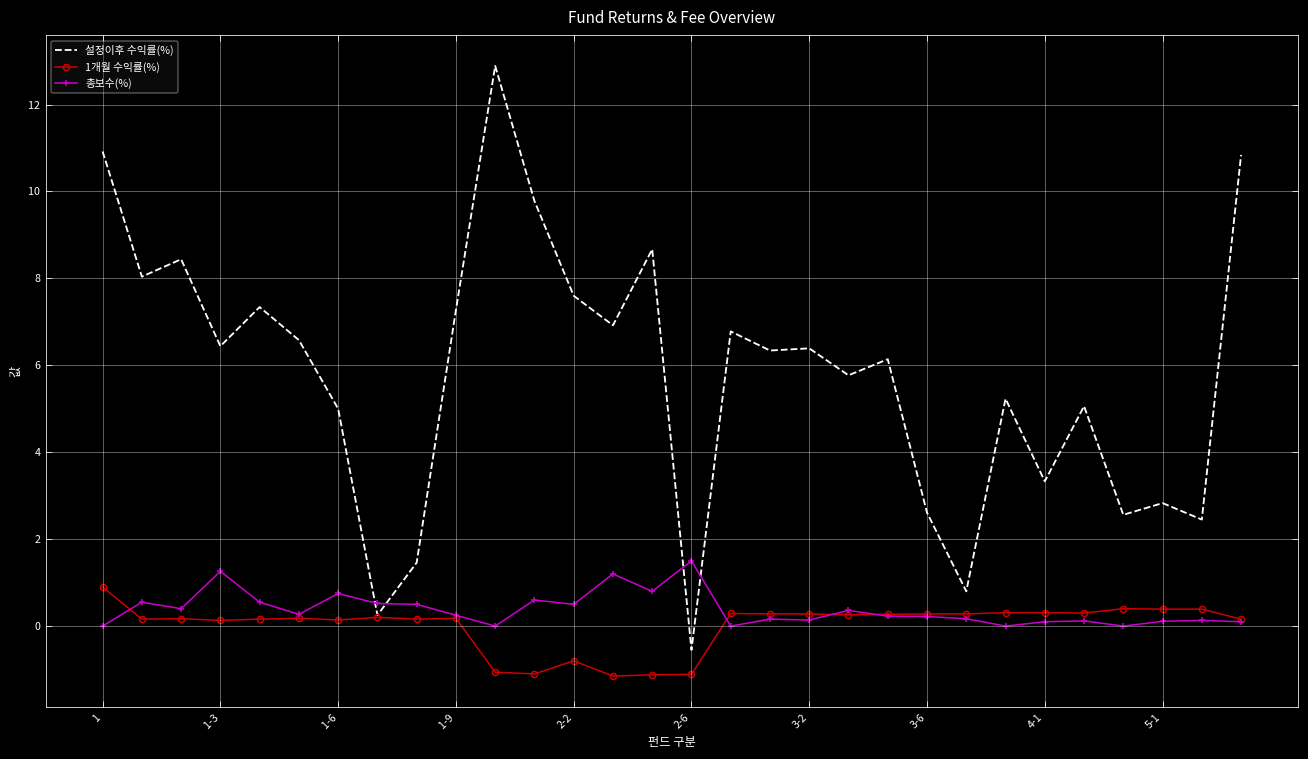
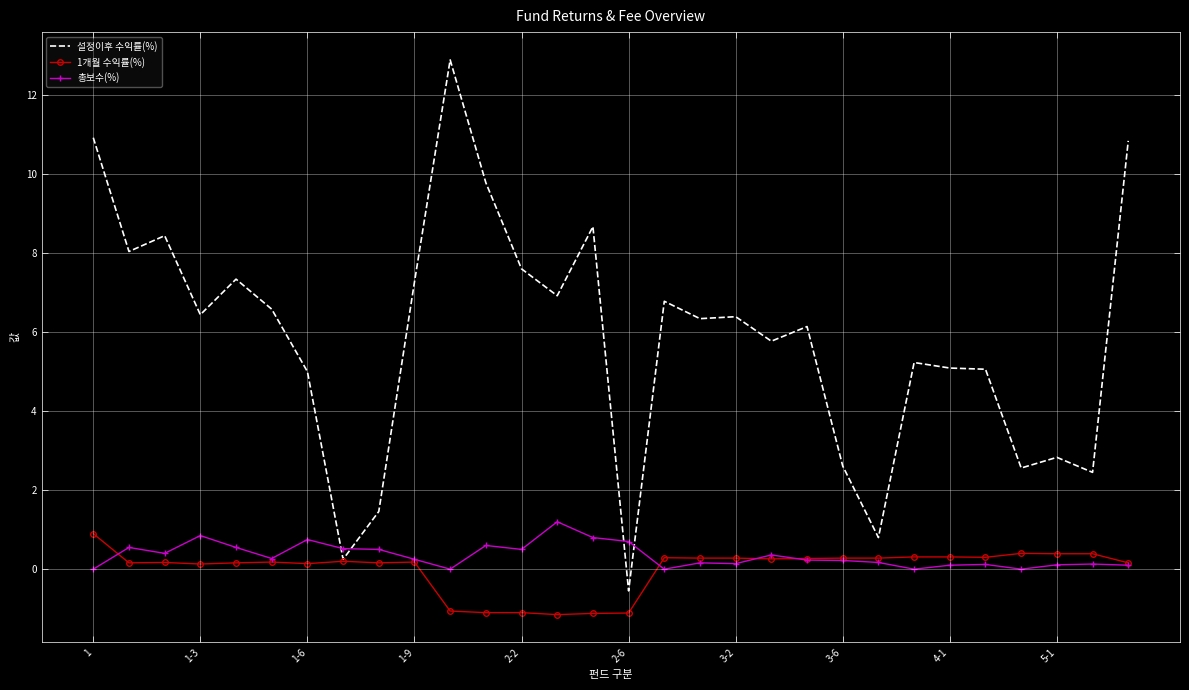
총보수(%), 1-3: 1.3 -> 0.9
1개월 수익률(%), 2-2: -0.8 -> -1.1
총보수(%), 2-6: 1.5 -> 0.7
설정이후 수익률(%), 4-1: 3.3 -> 5.1
